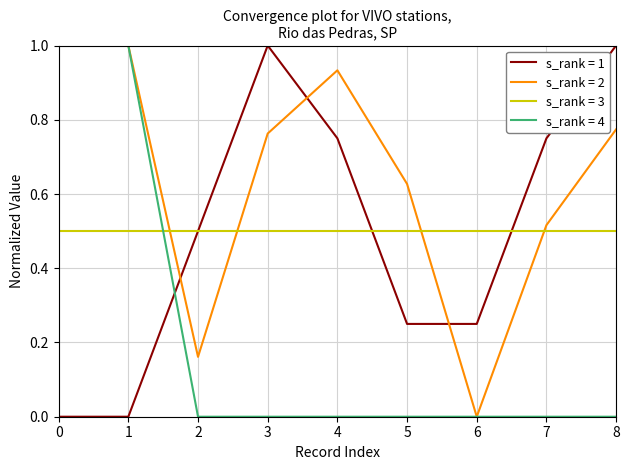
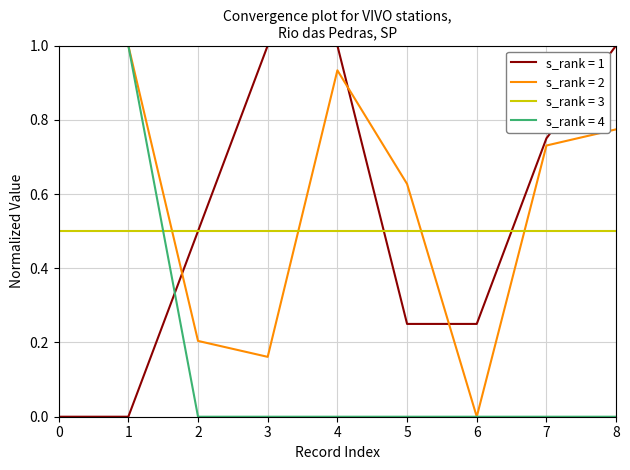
s_rank = 2, 2: 0.16 -> 0.20
s_rank = 2, 3: 0.76 -> 0.16
s_rank = 1, 4: 0.75 -> 1.00
s_rank = 2, 7: 0.52 -> 0.73
